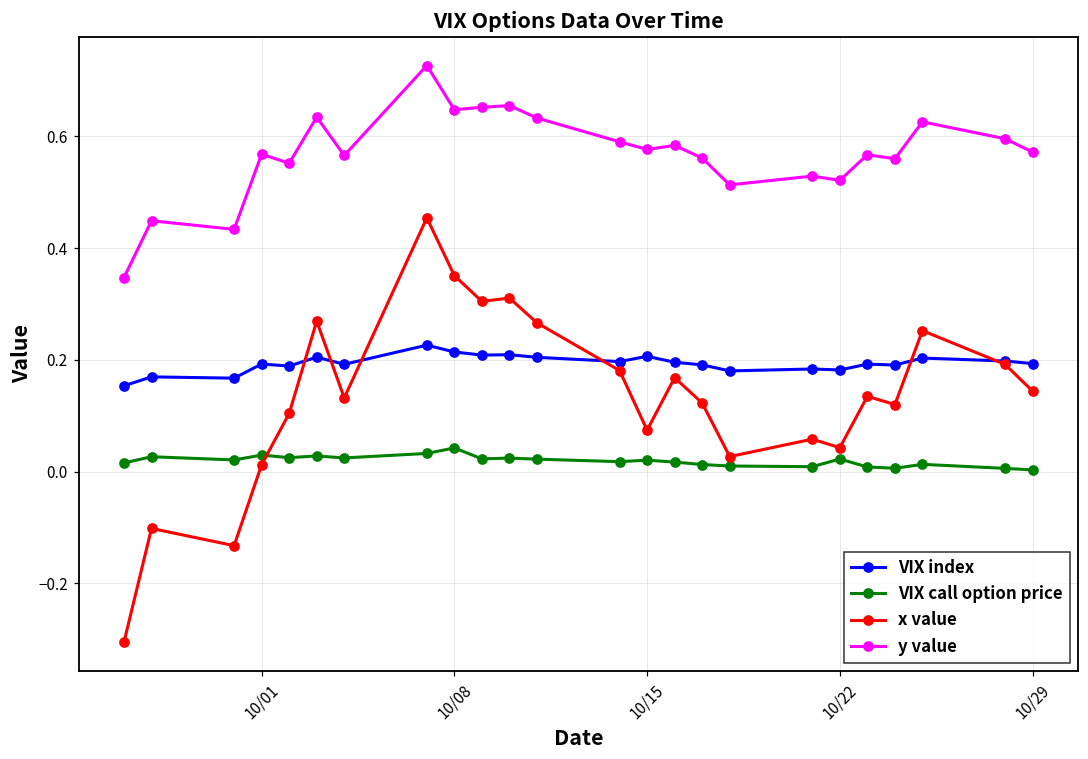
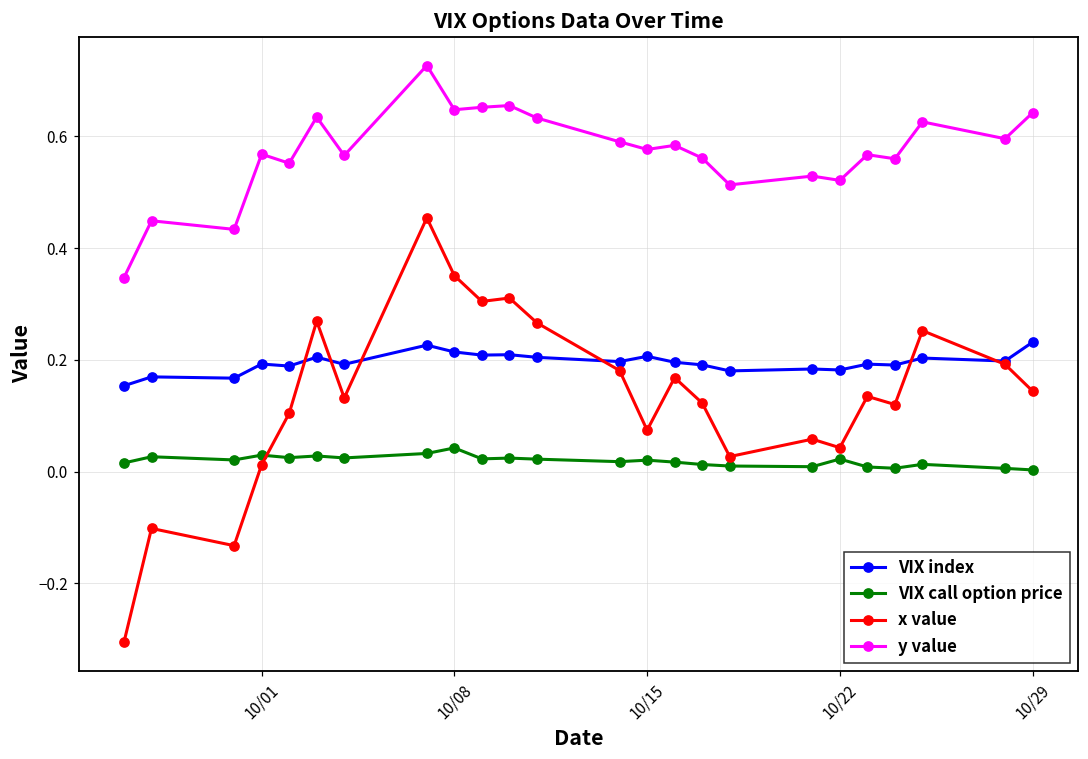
VIX index, 10/29: 0.19 -> 0.23
y value, 10/29: 0.57 -> 0.64
